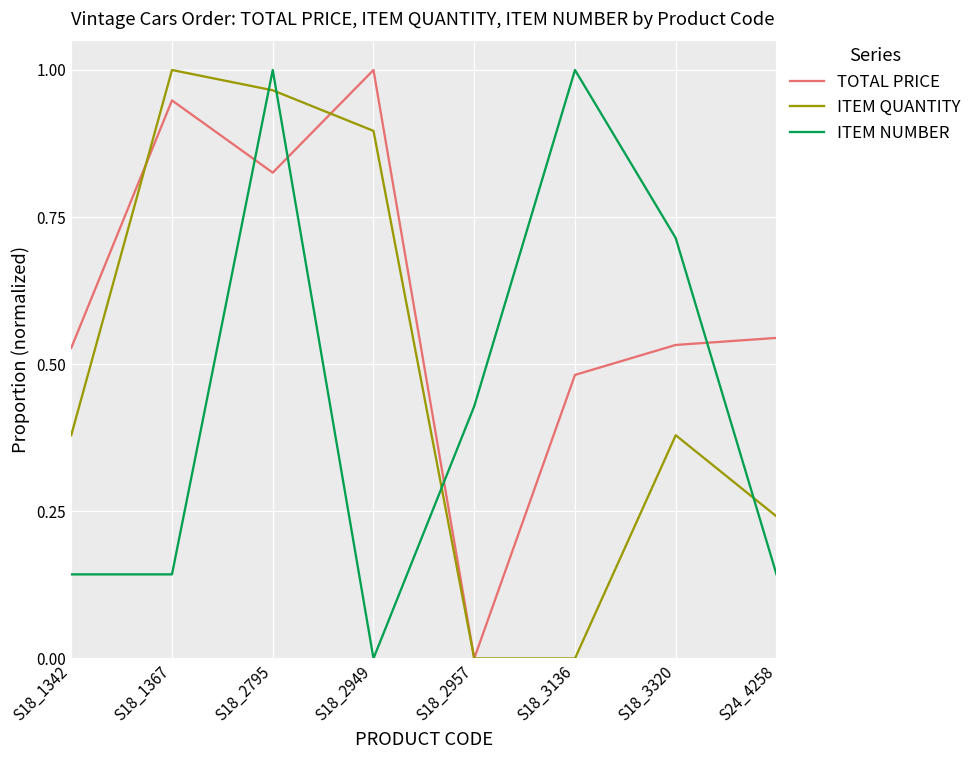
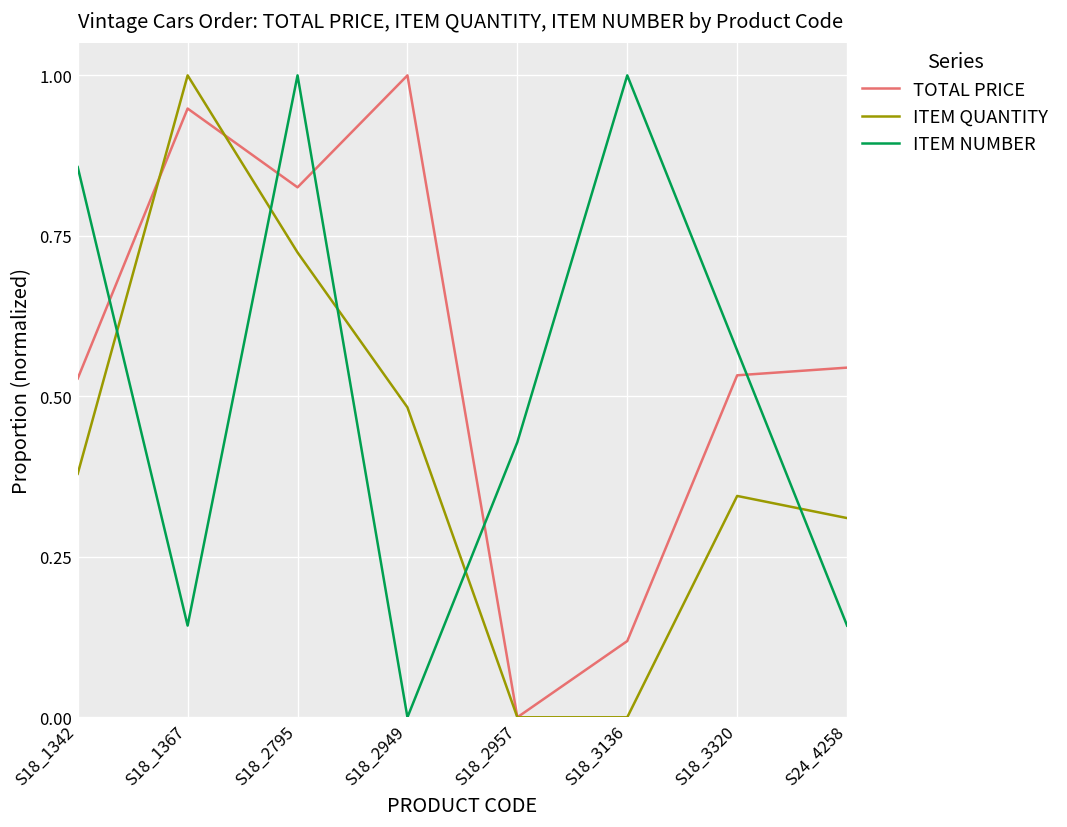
ITEM NUMBER, S18_1342: 0.14 -> 0.86
ITEM QUANTITY, S18_2795: 0.97 -> 0.72
ITEM QUANTITY, S18_2949: 0.90 -> 0.48
TOTAL PRICE, S18_3136: 0.48 -> 0.12
ITEM QUANTITY, S18_3320: 0.38 -> 0.34
ITEM NUMBER, S18_3320: 0.71 -> 0.57
ITEM QUANTITY, S24_4258: 0.24 -> 0.31
